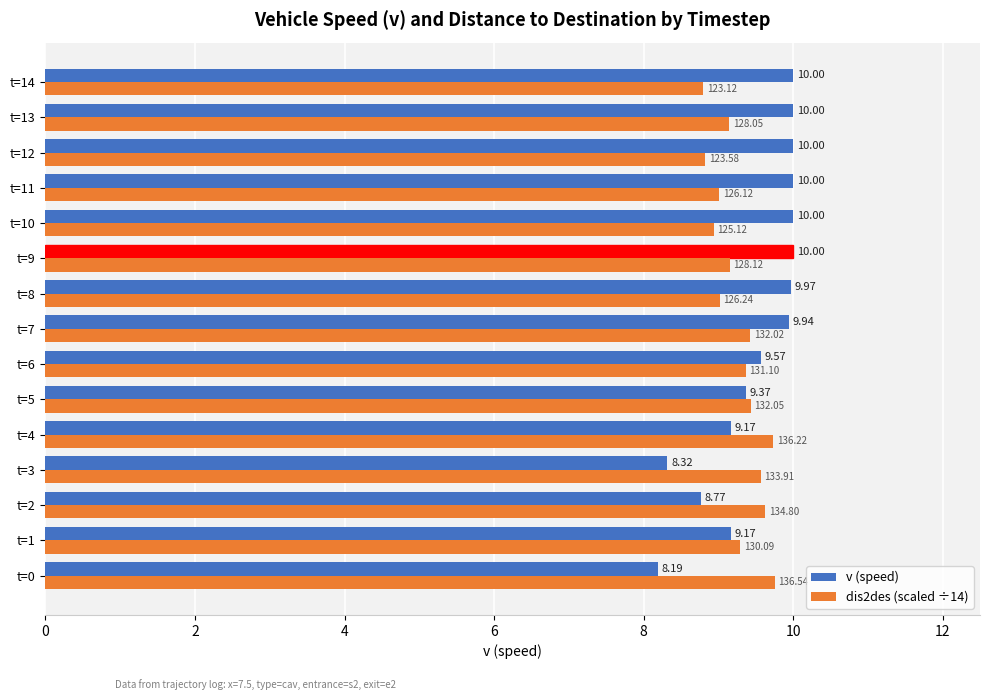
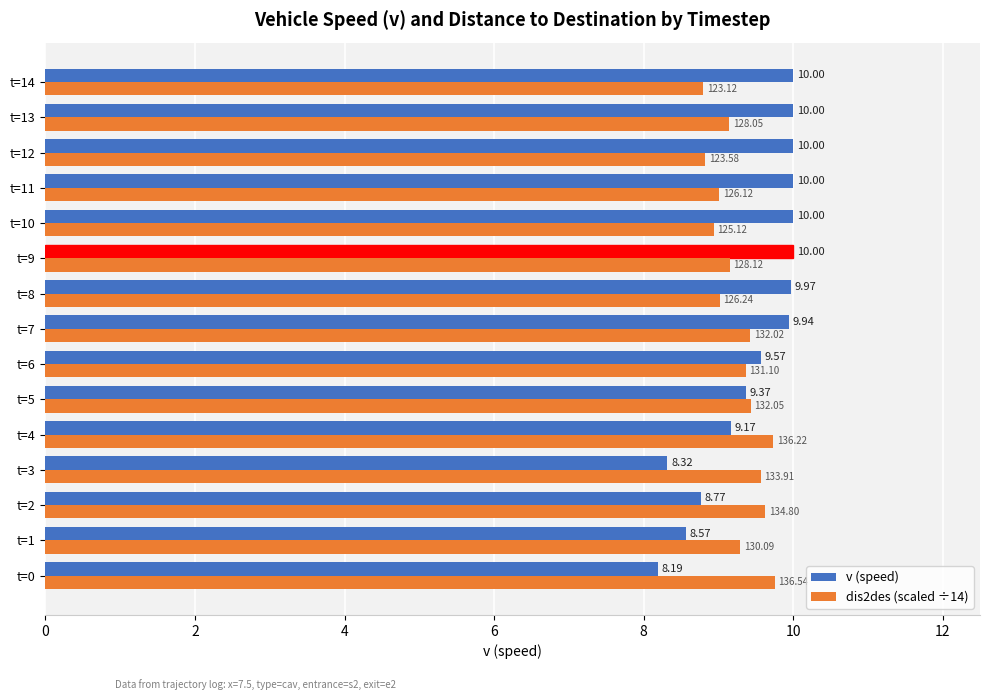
v (speed), t=1: 9.17 -> 8.57
